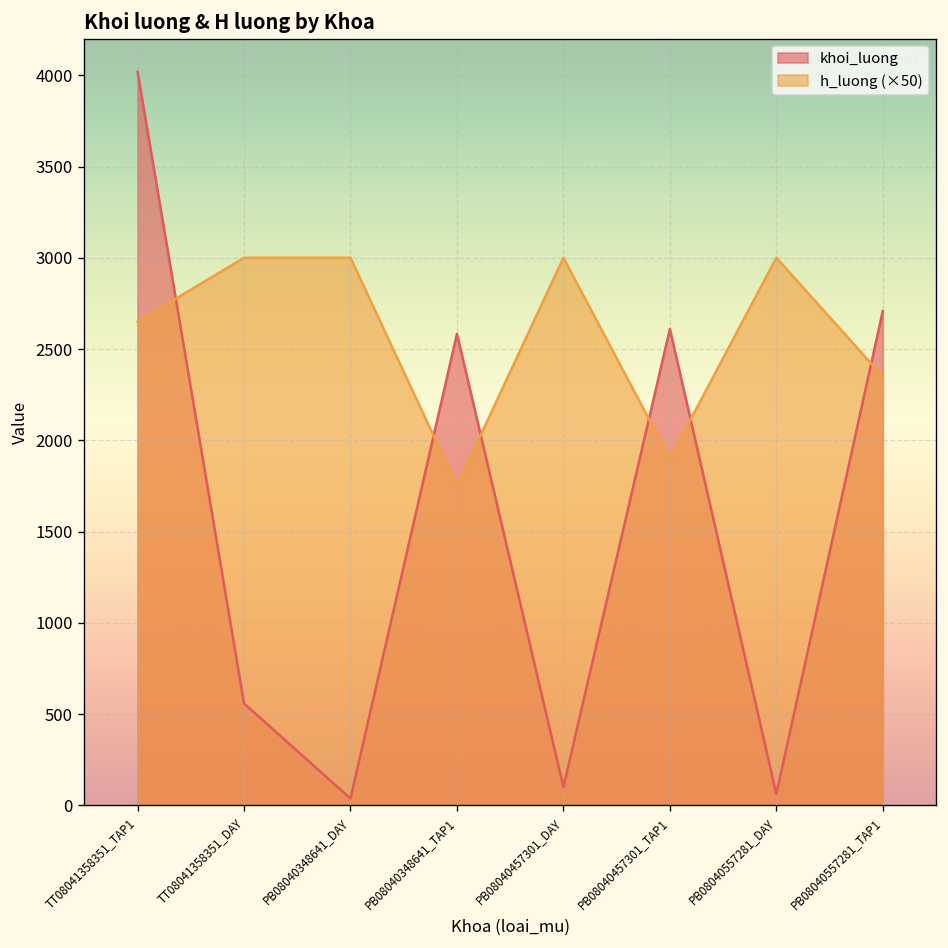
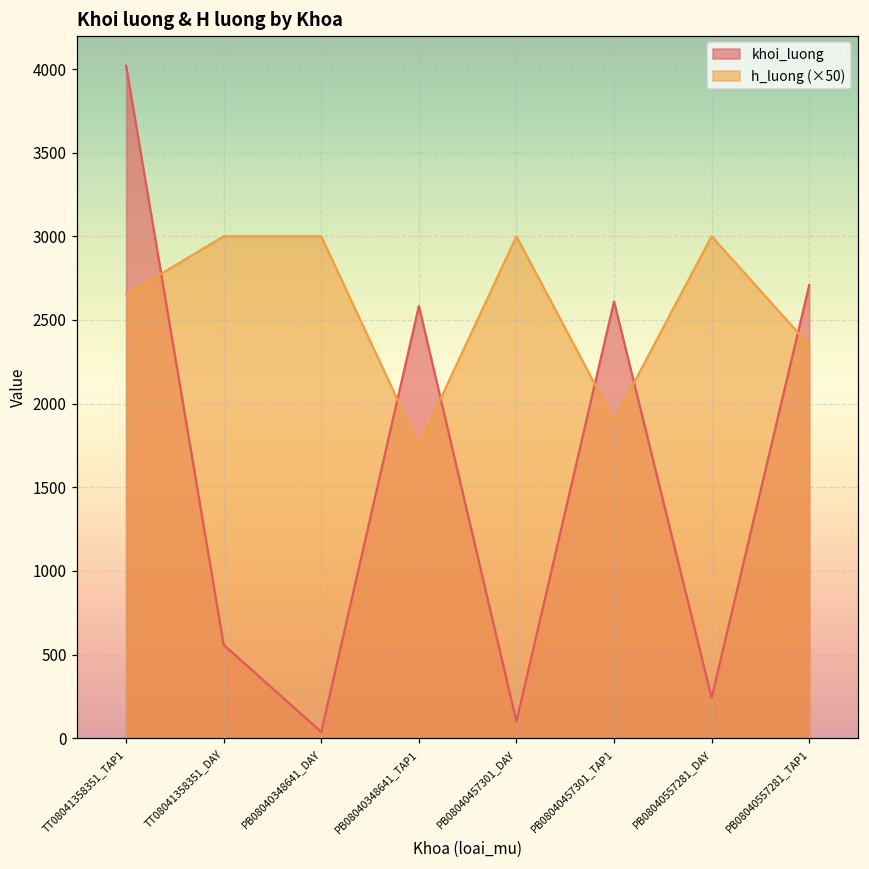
khoi_luong, PB08040557281_DAY: 60 -> 240
